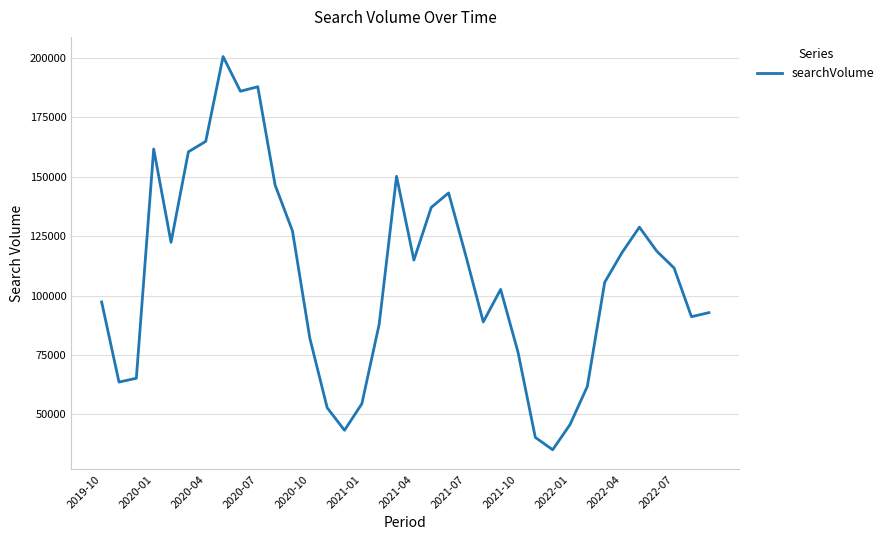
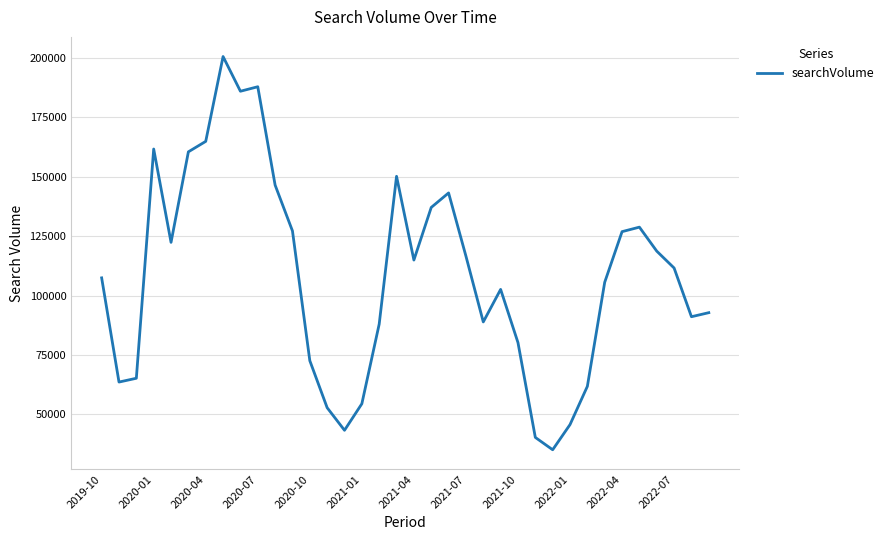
2019-10: 97000 -> 107000
2020-10: 82000 -> 73000
2021-10: 76000 -> 80000
2022-04: 118000 -> 127000
